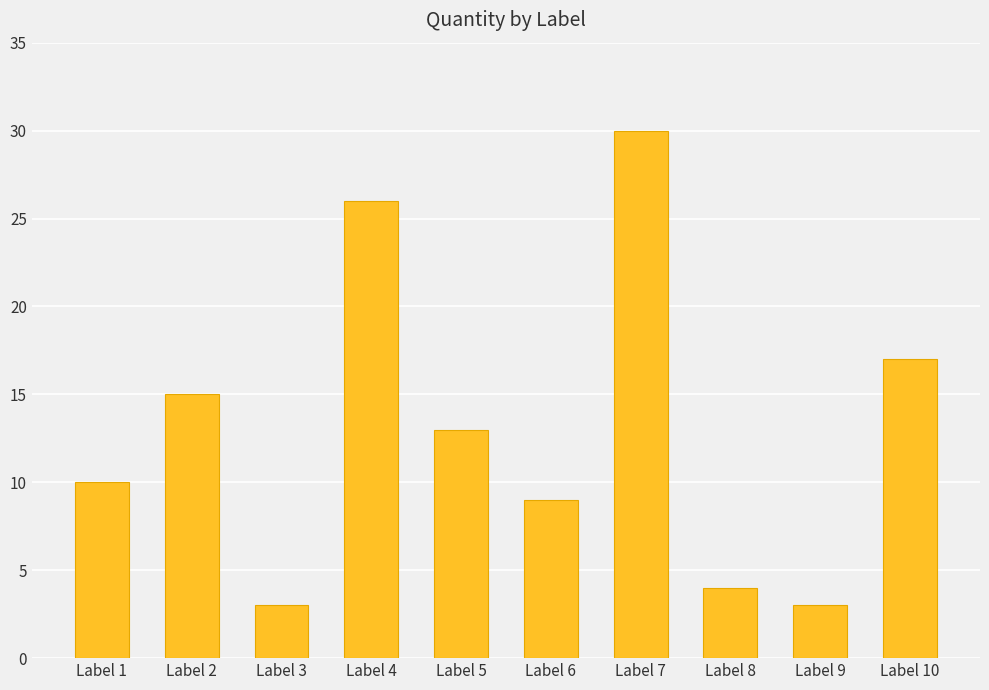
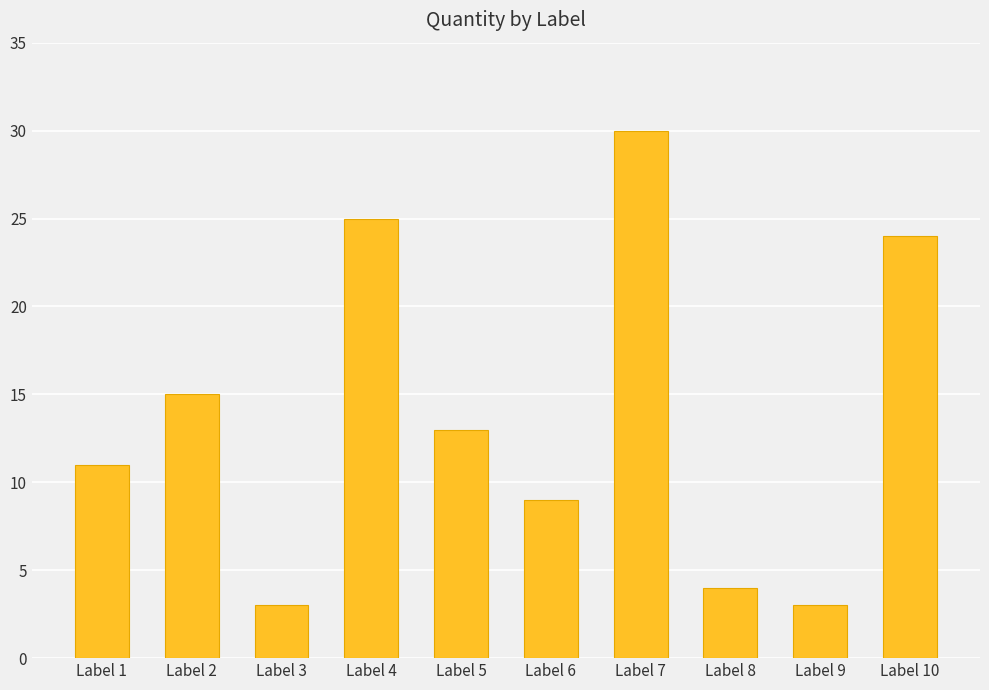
Label 1: 10 -> 11
Label 4: 26 -> 25
Label 10: 17 -> 24
